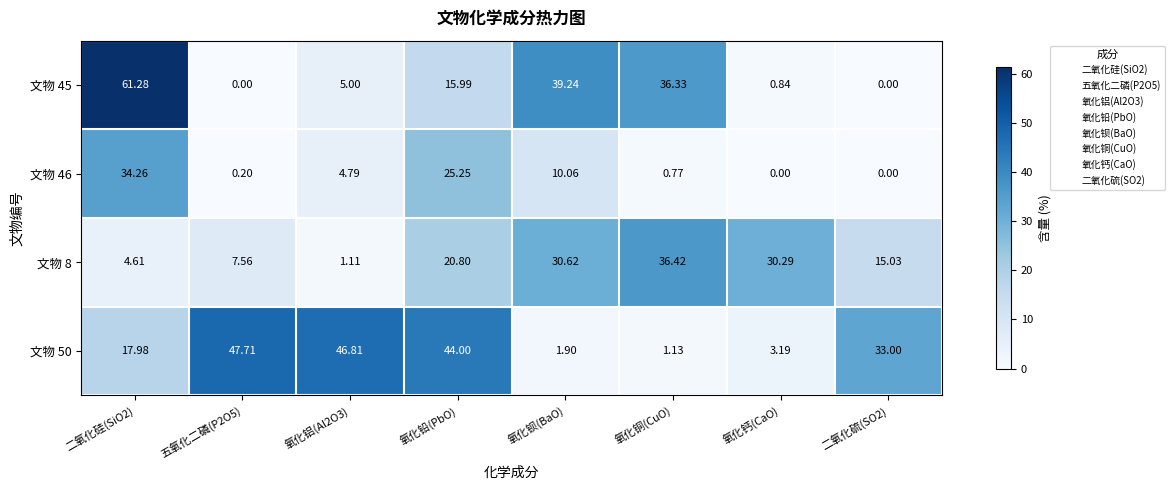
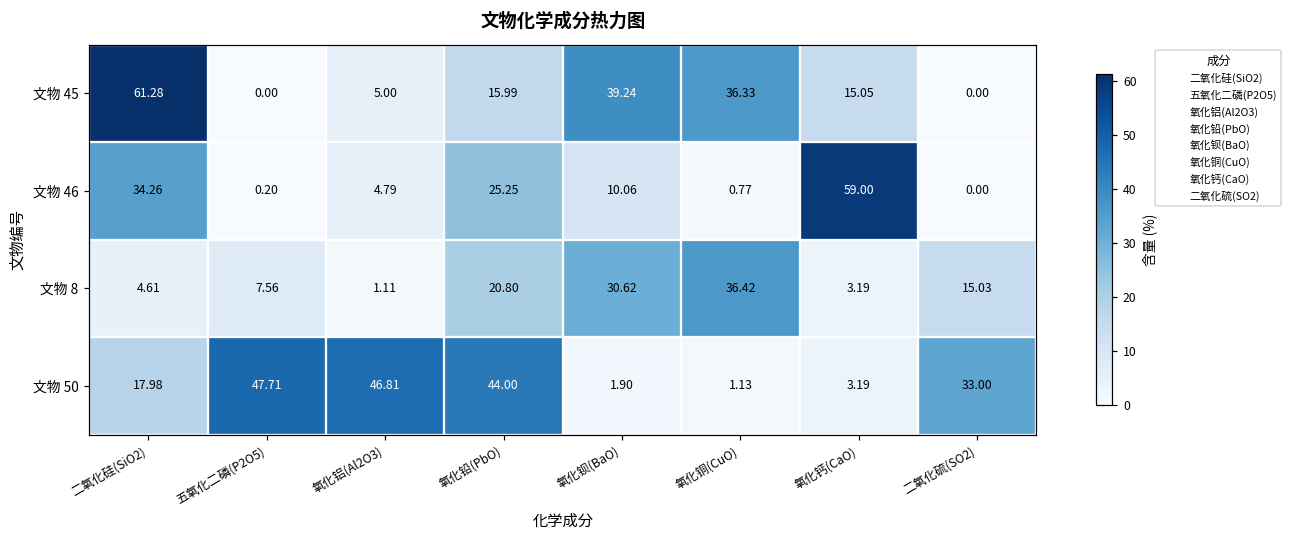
文物 45, 氧化钙(CaO): 0.84 -> 15.05
文物 46, 氧化钙(CaO): 0.00 -> 59.00
文物 8, 氧化钙(CaO): 30.29 -> 3.19
